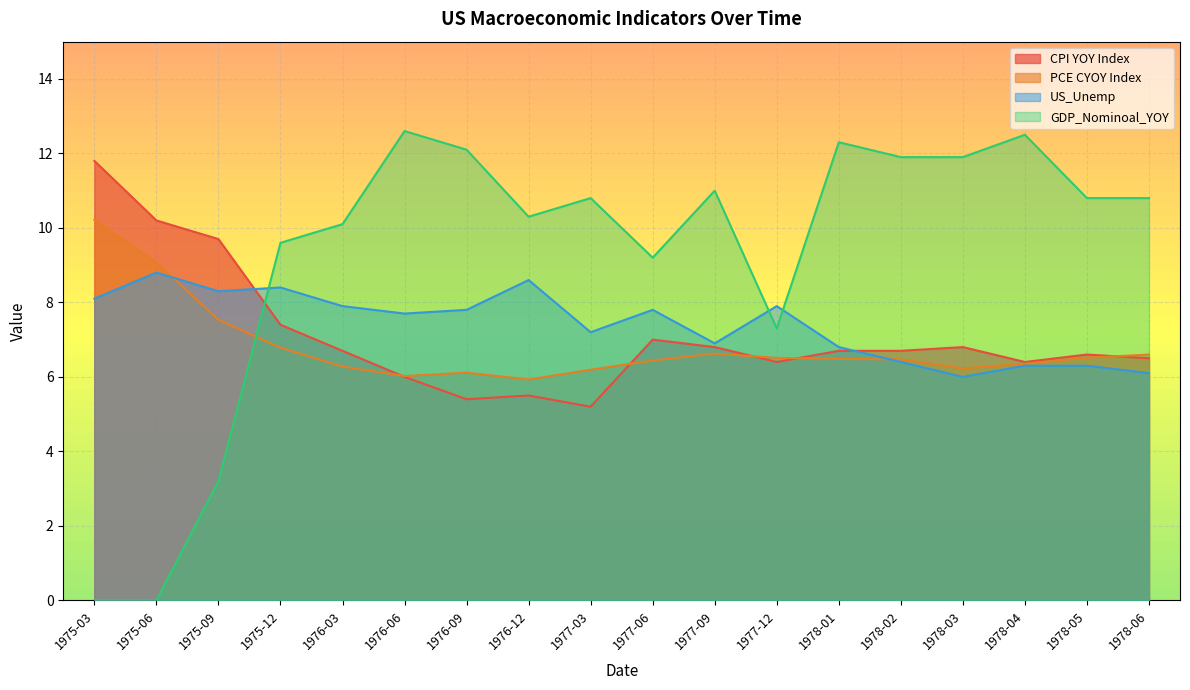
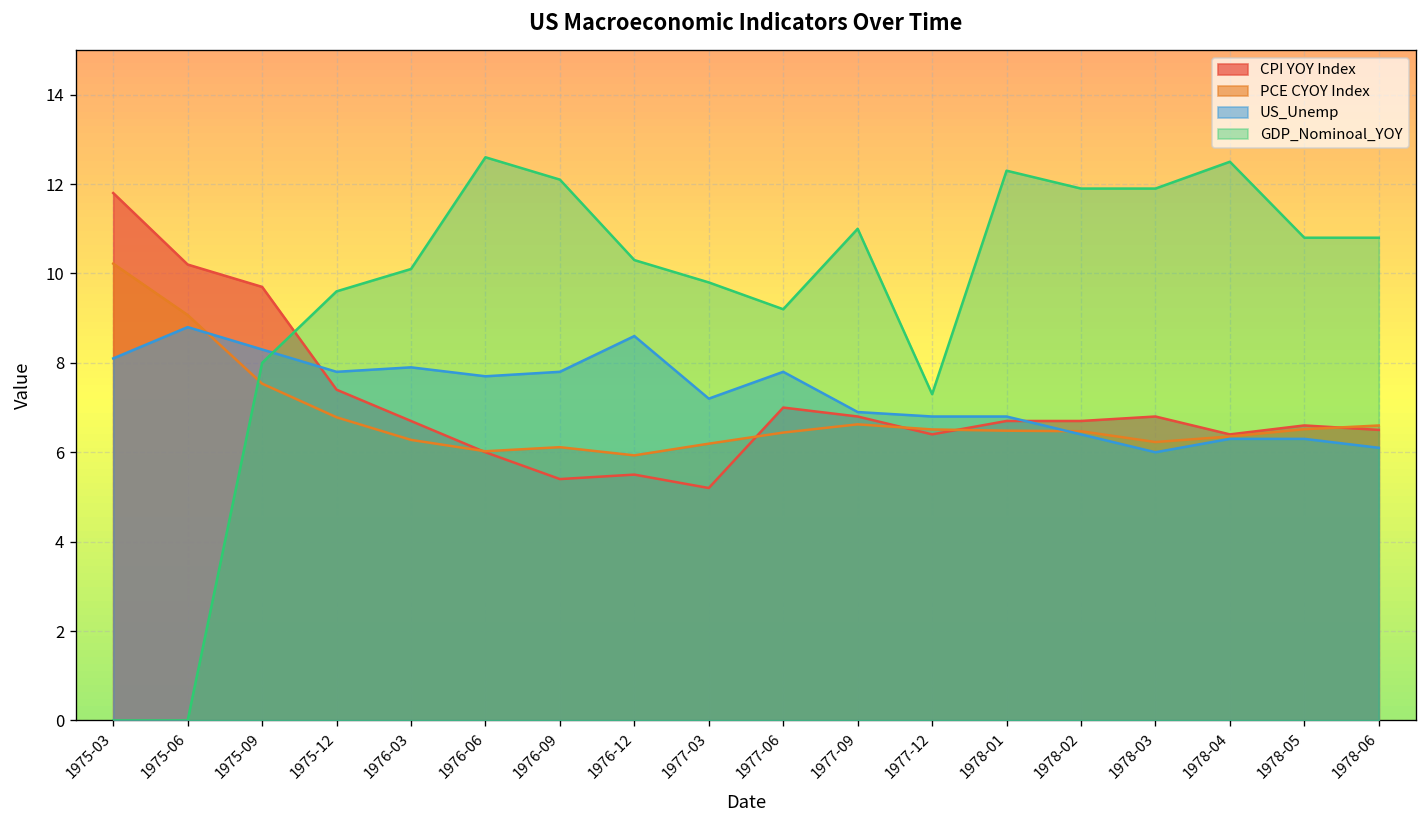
GDP_Nominoal_YOY, 1975-09: 3.2 -> 8.0
US_Unemp, 1975-12: 8.4 -> 7.8
GDP_Nominoal_YOY, 1977-03: 10.8 -> 9.8
US_Unemp, 1977-12: 7.9 -> 6.8
